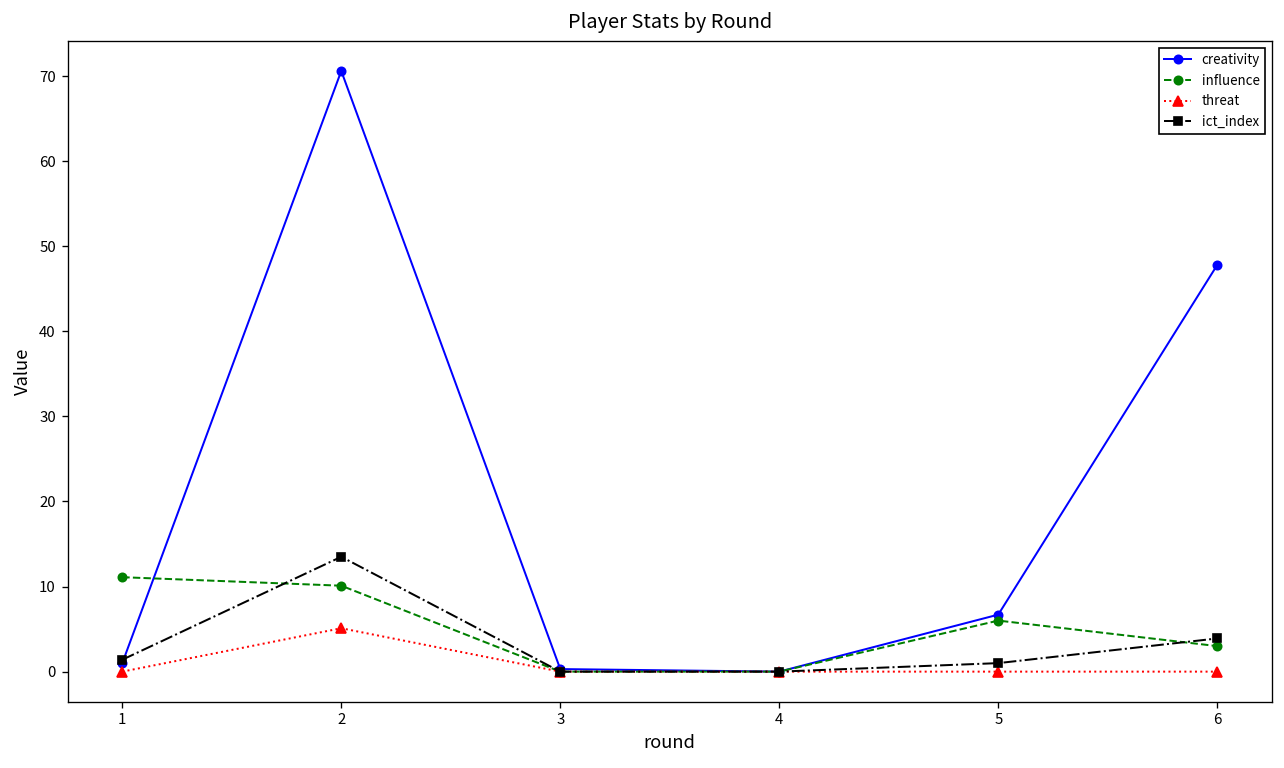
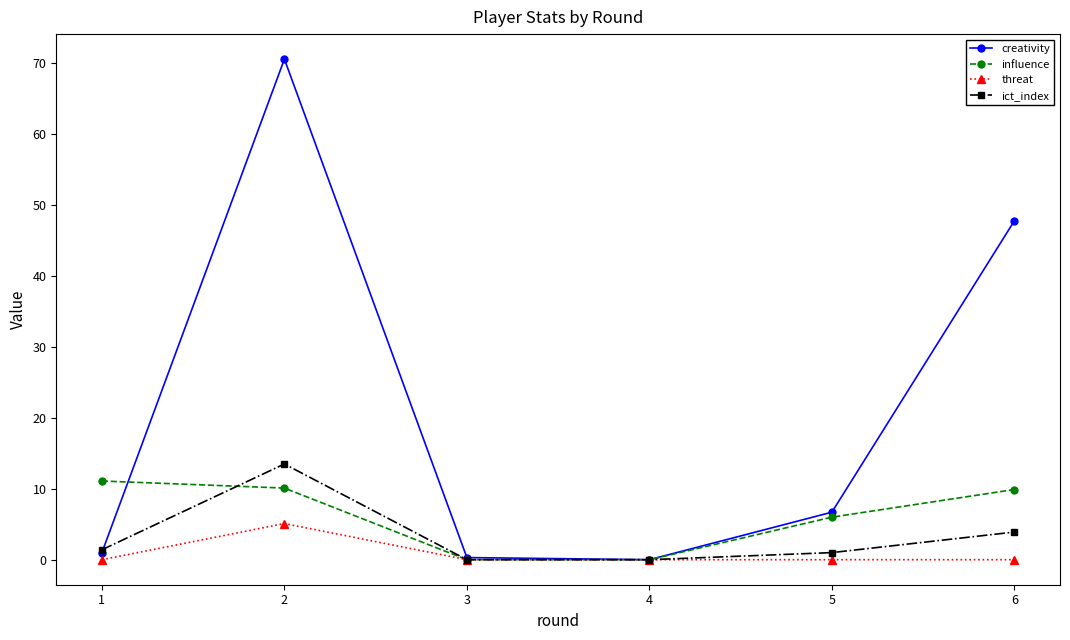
influence, 6: 3 -> 10
